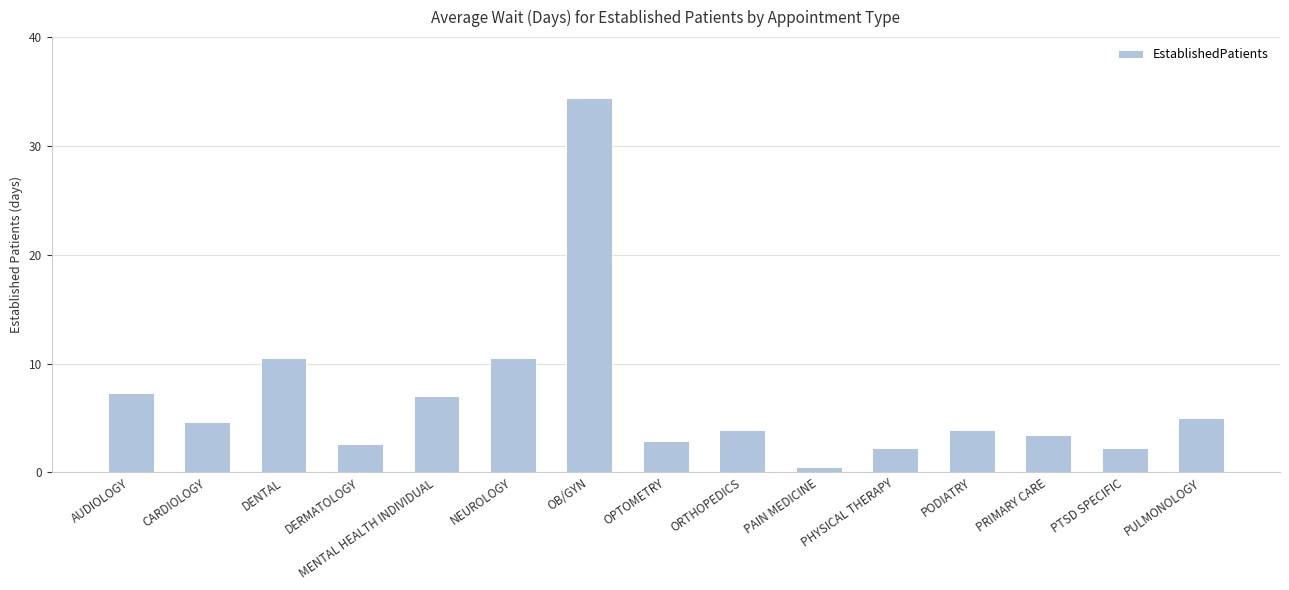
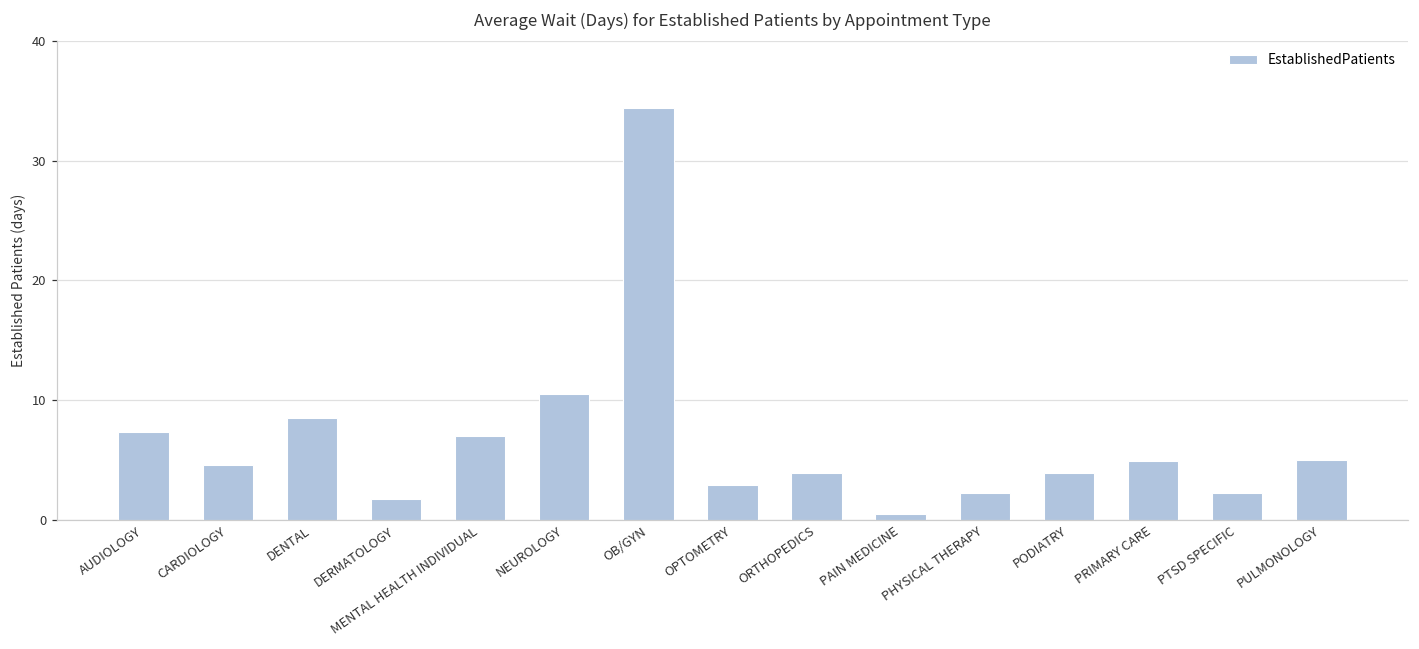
DENTAL: 10.5 -> 8.5
DERMATOLOGY: 2.6 -> 1.7
PRIMARY CARE: 3.4 -> 4.9
